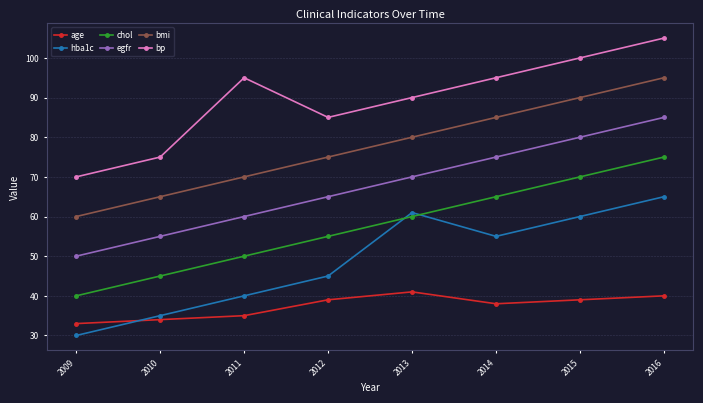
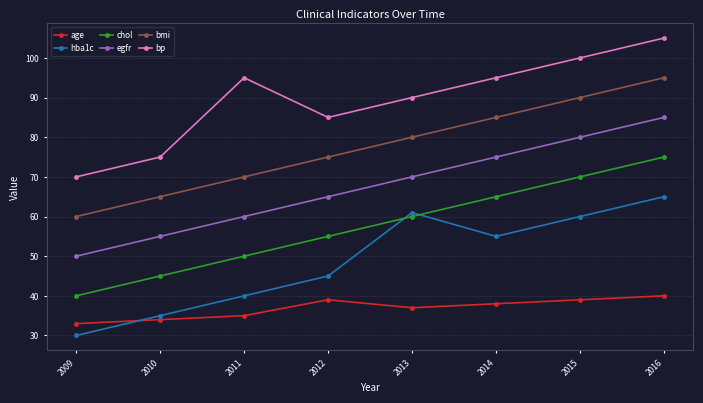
age, 2013: 41 -> 37
